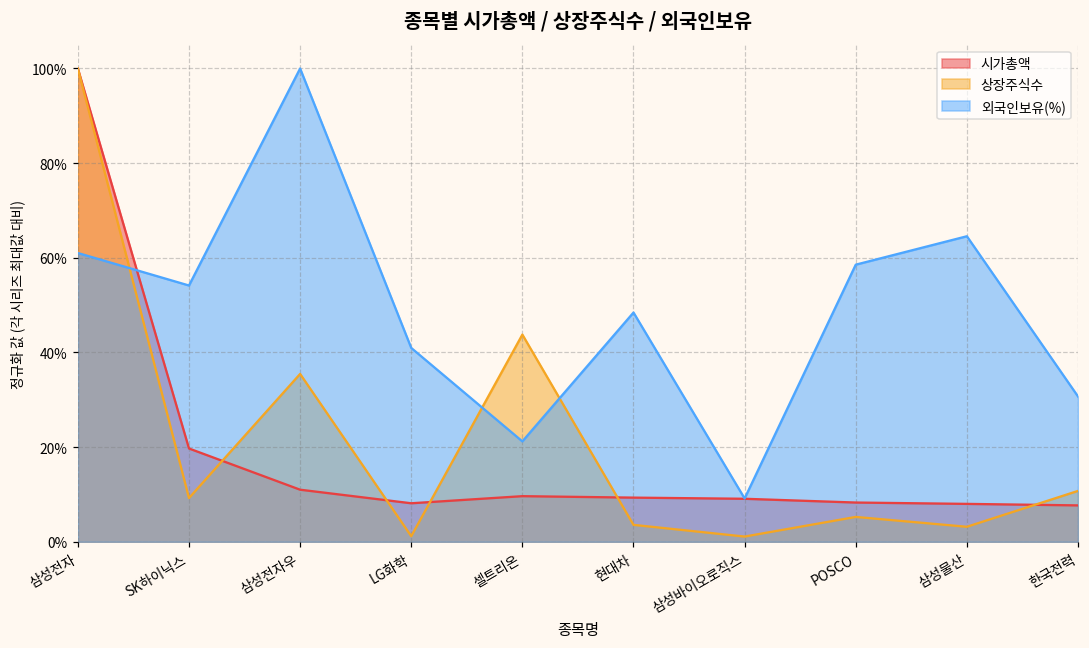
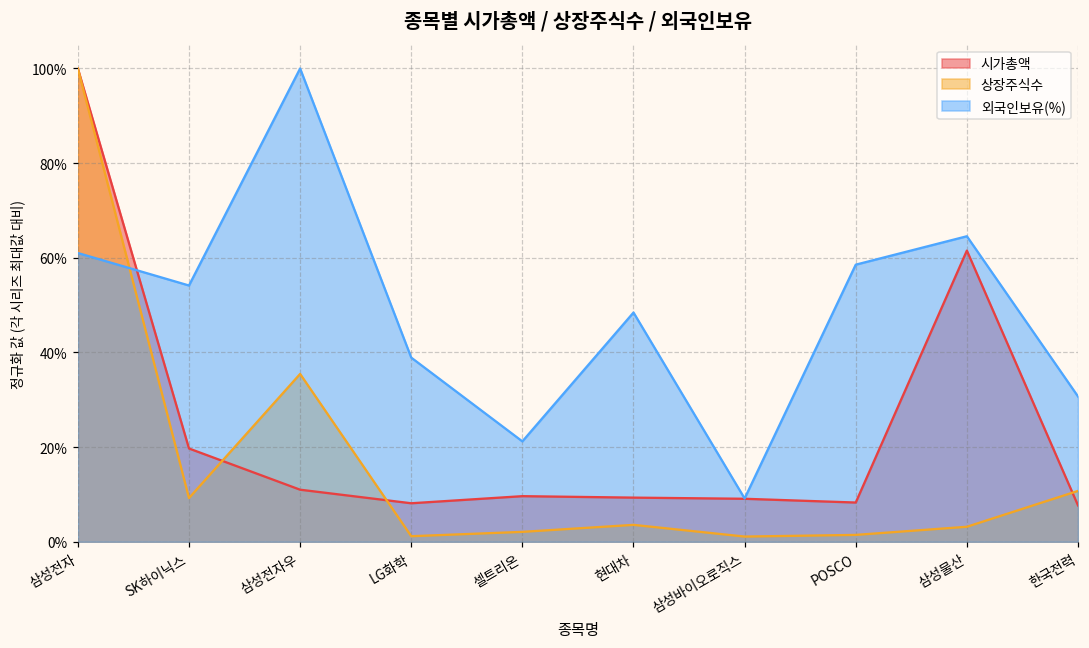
외국인보유(%), LG화학: 41% -> 39%
상장주식수, 셀트리온: 44% -> 2%
상장주식수, POSCO: 5% -> 1%
시가총액, 삼성물산: 8% -> 62%
